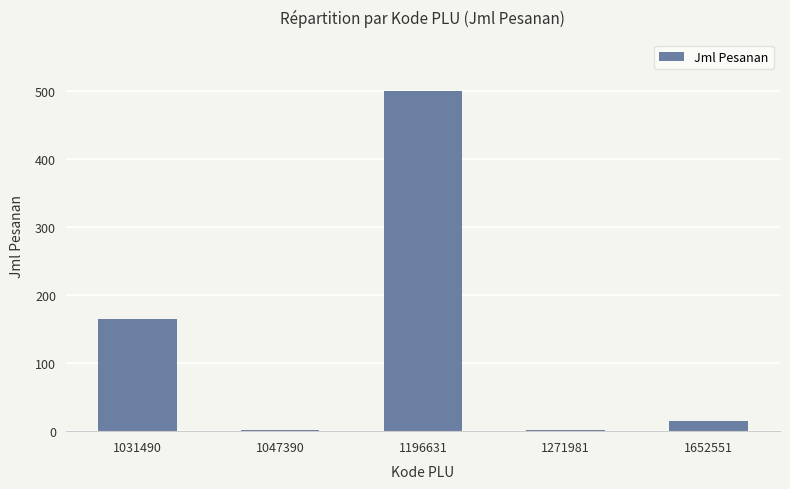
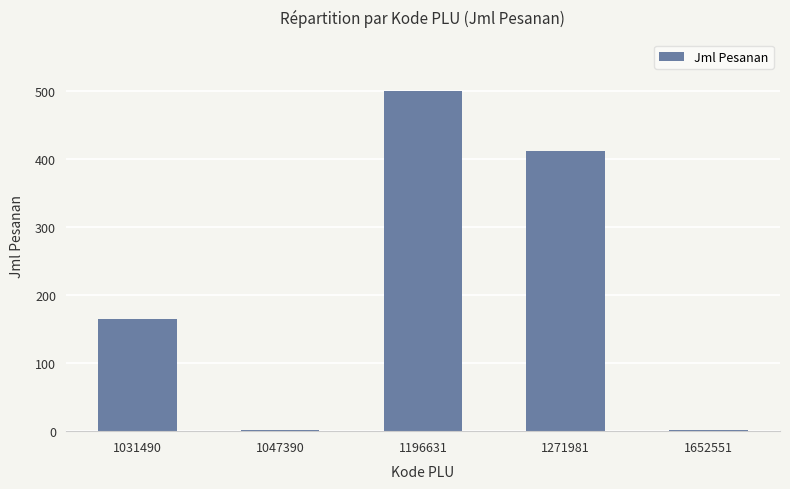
1271981: 0 -> 410
1652551: 20 -> 0
